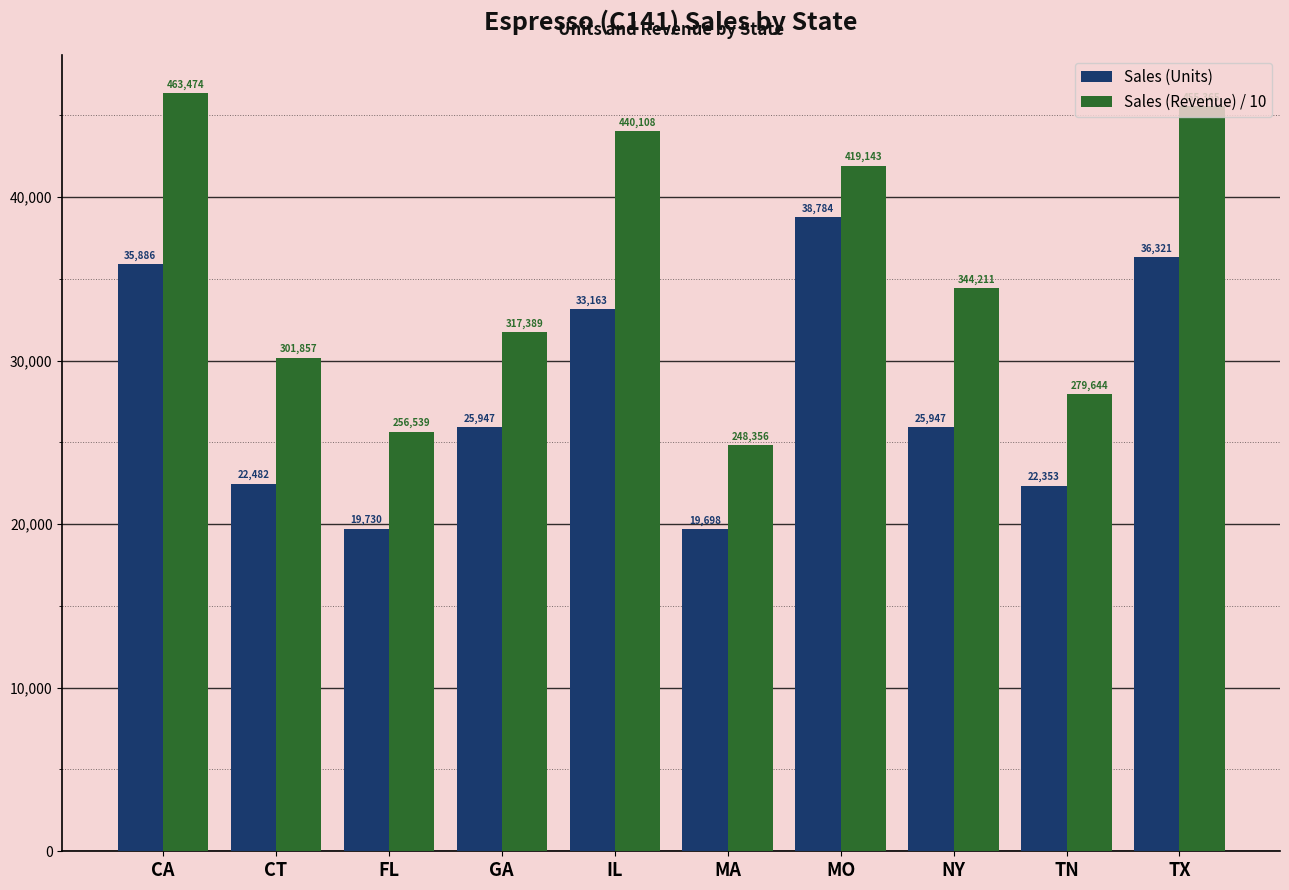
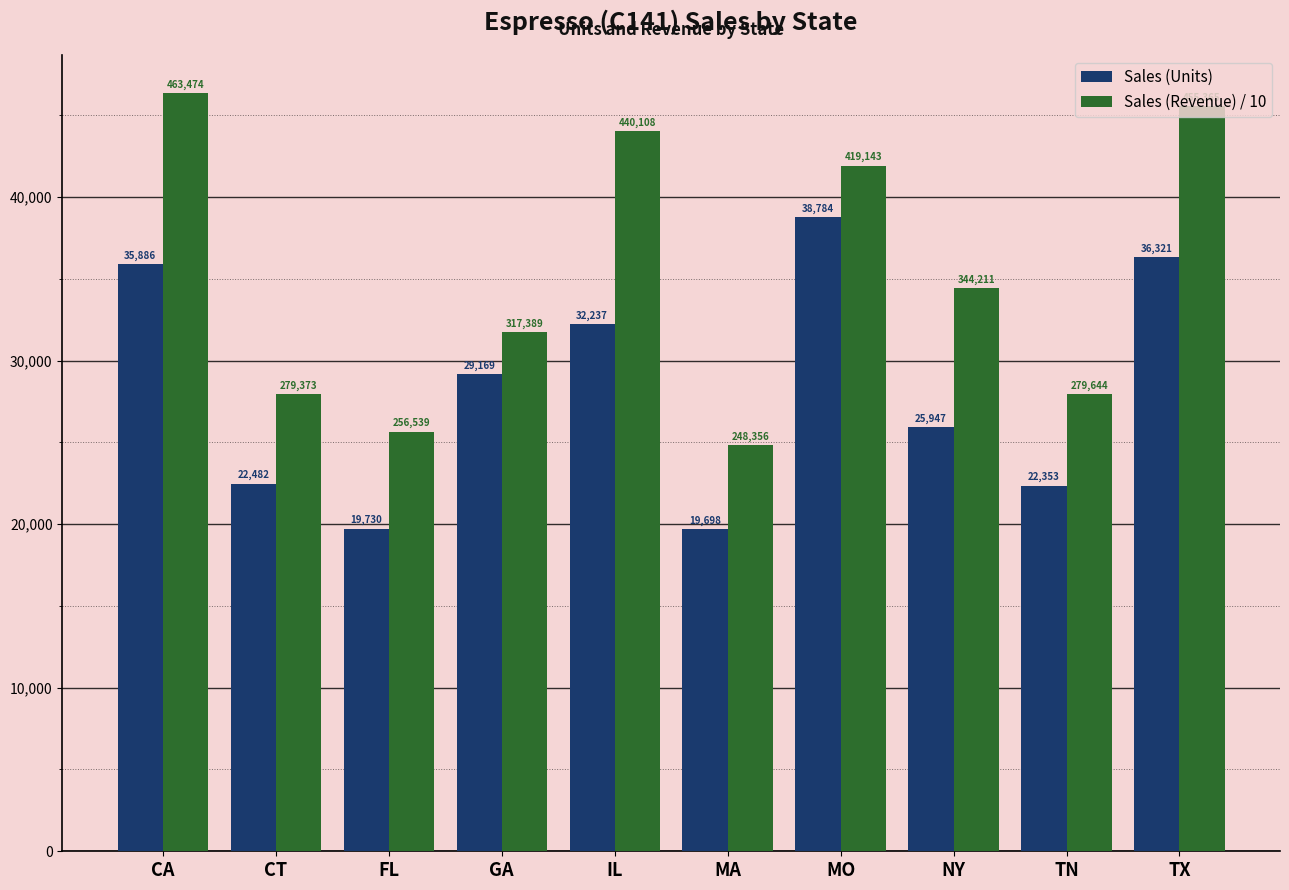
Sales (Revenue) / 10, CT: 301,857 -> 279,373
Sales (Units), GA: 25,947 -> 29,169
Sales (Units), IL: 33,163 -> 32,237
